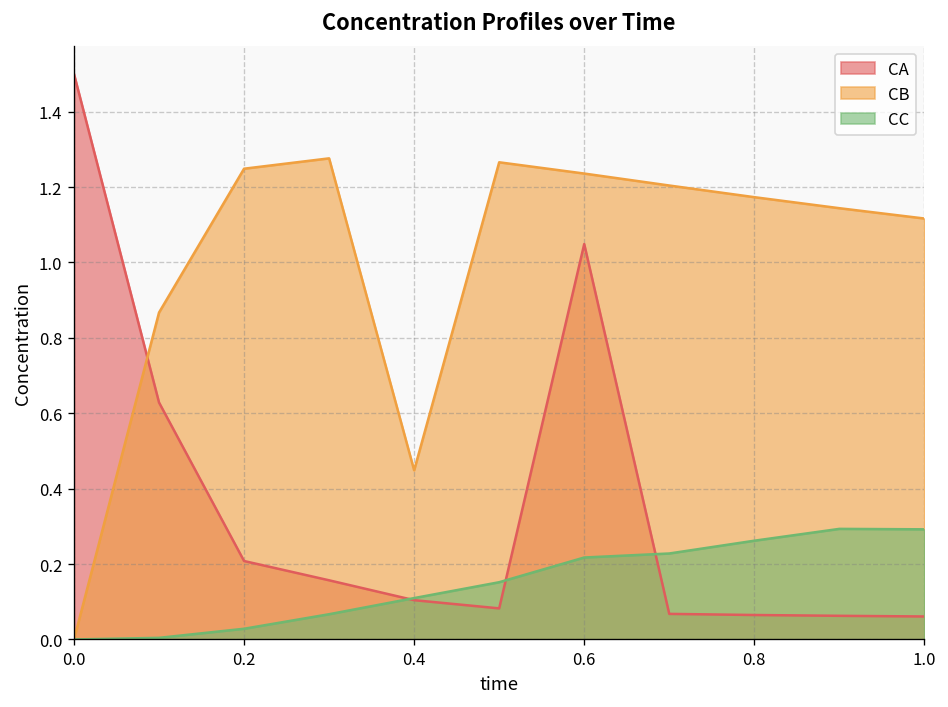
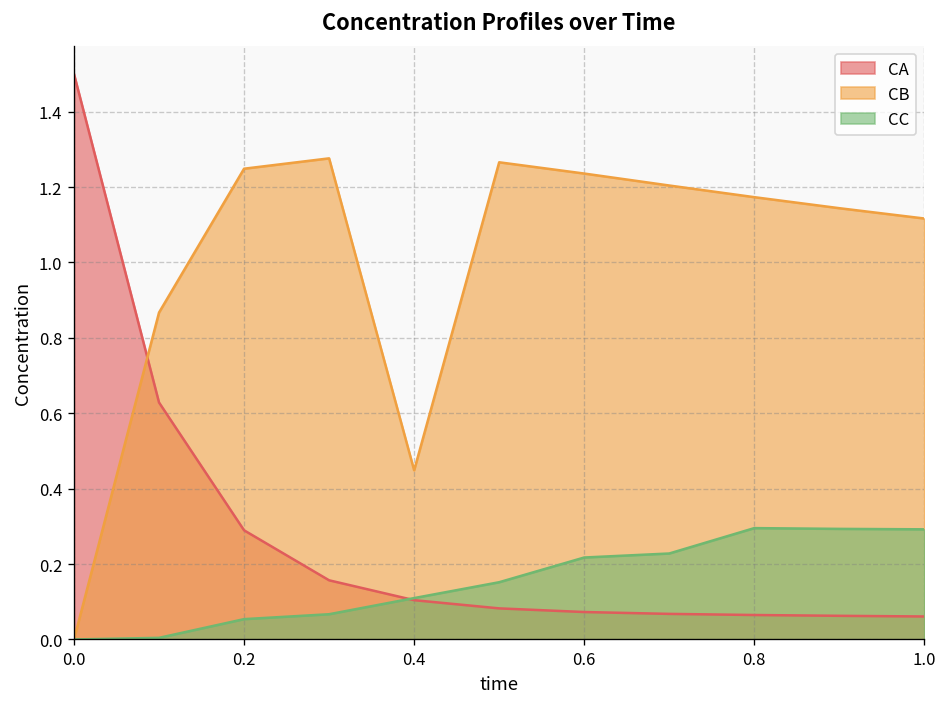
CA, 0.2: 0.21 -> 0.29
CC, 0.2: 0.03 -> 0.05
CA, 0.6: 1.05 -> 0.07
CC, 0.8: 0.26 -> 0.30
